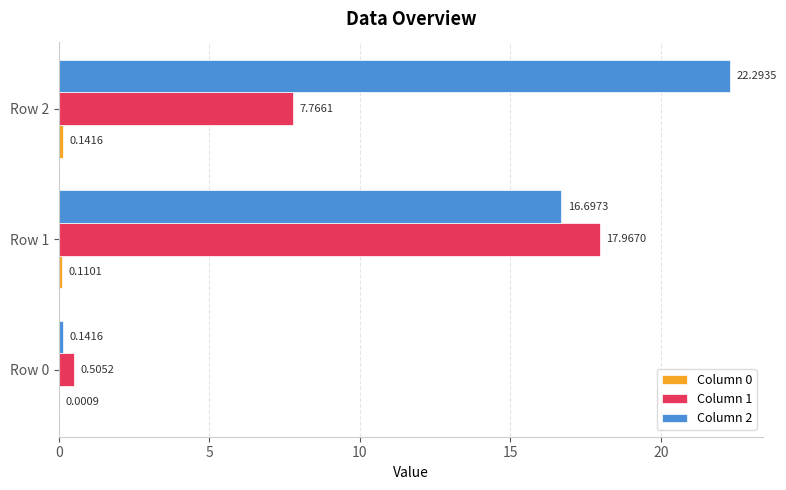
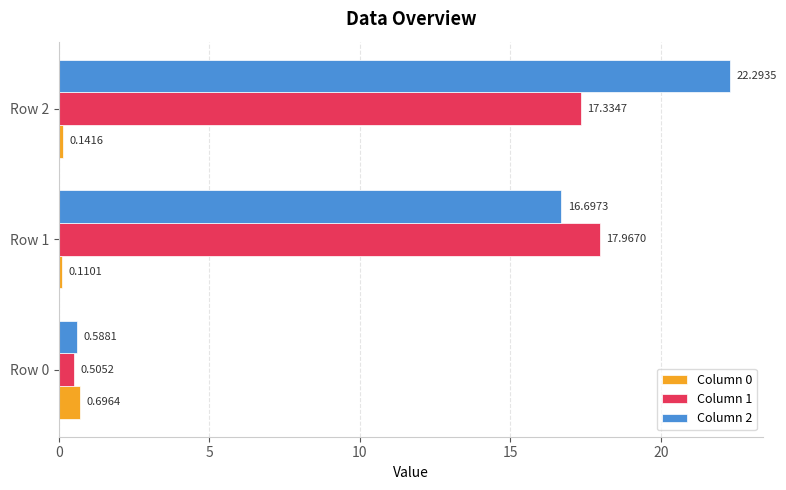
Column 1, Row 2: 7.7661 -> 17.3347
Column 2, Row 0: 0.1416 -> 0.5881
Column 0, Row 0: 0.0009 -> 0.6964
